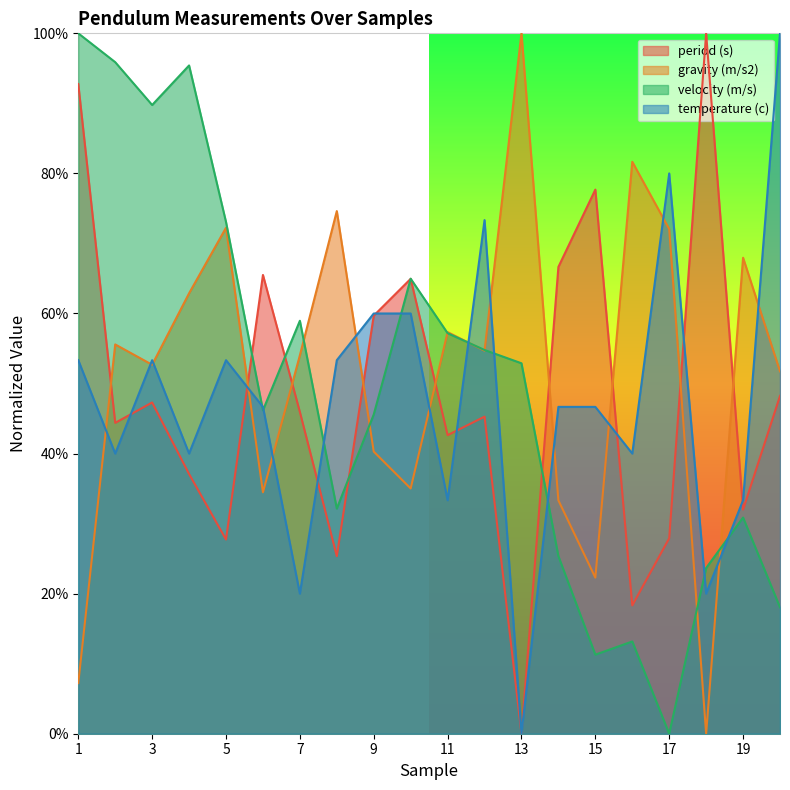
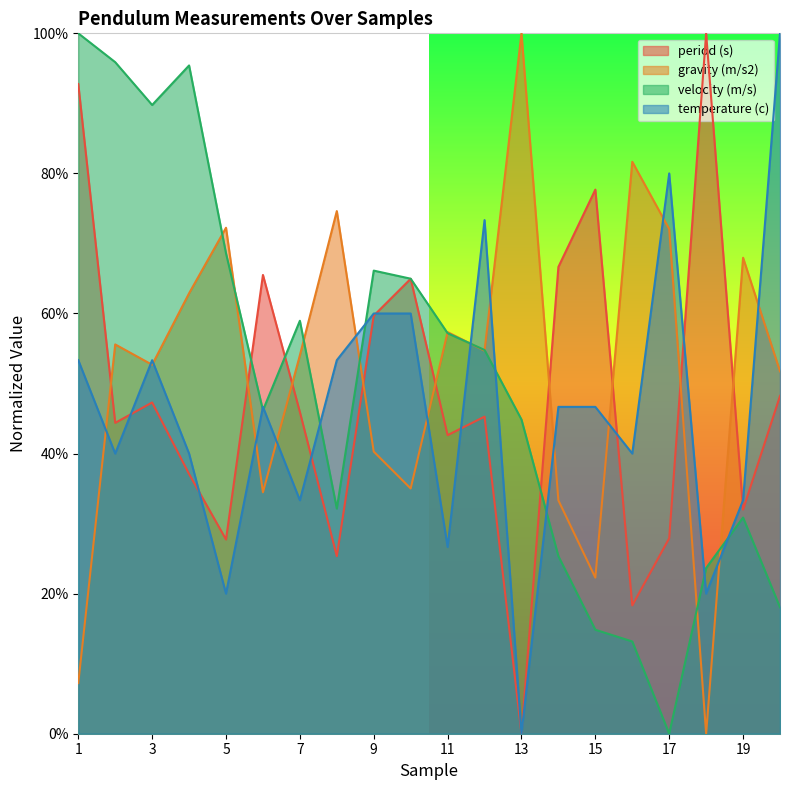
velocity (m/s), 5: 73% -> 69%
temperature (c), 5: 53% -> 20%
temperature (c), 7: 20% -> 33%
velocity (m/s), 9: 46% -> 66%
temperature (c), 11: 33% -> 27%
velocity (m/s), 13: 53% -> 45%
velocity (m/s), 15: 11% -> 15%
